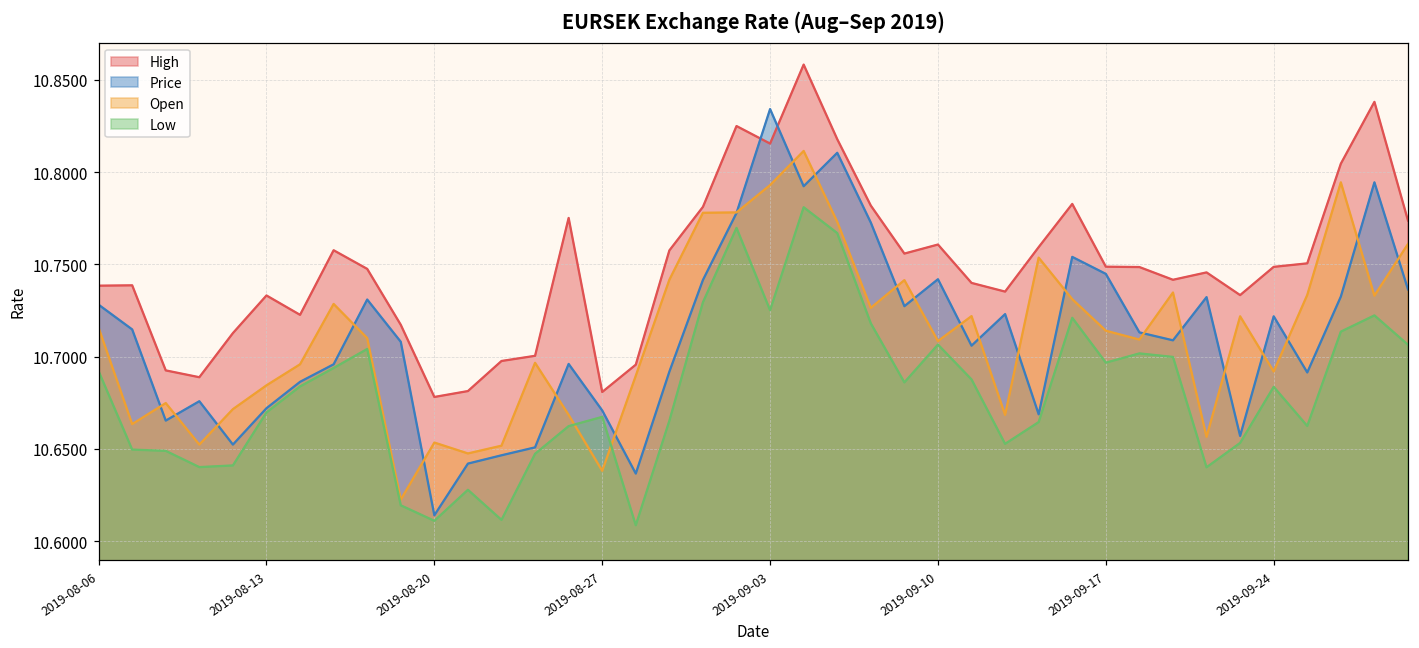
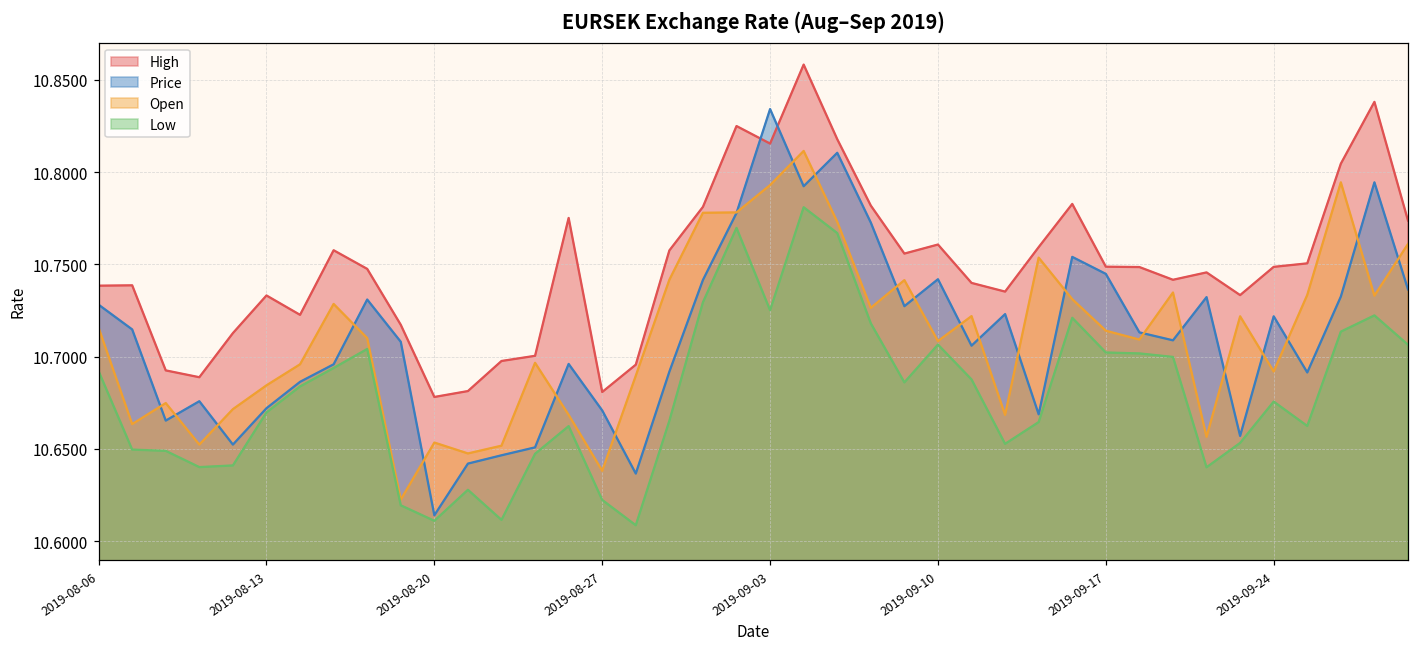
Low, 2019-08-27: 10.667 -> 10.622
Low, 2019-09-17: 10.697 -> 10.702
Low, 2019-09-24: 10.684 -> 10.676
